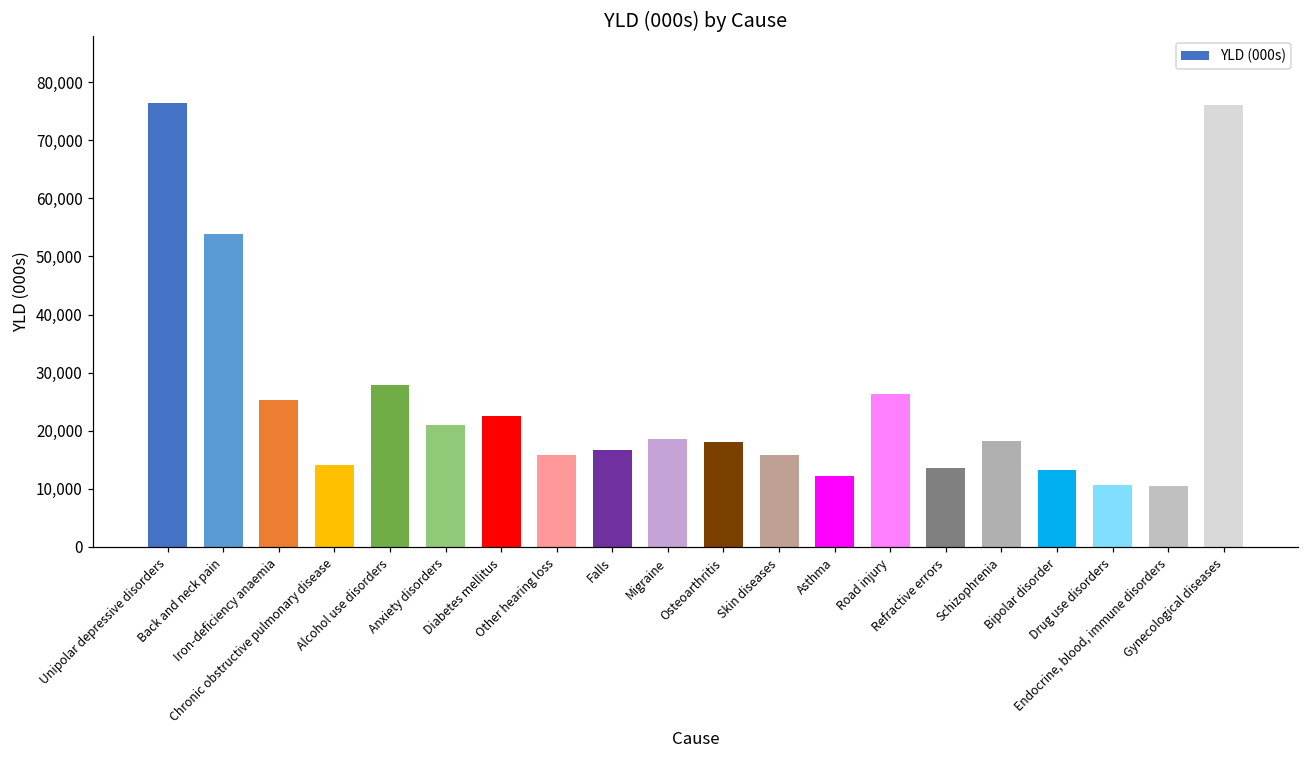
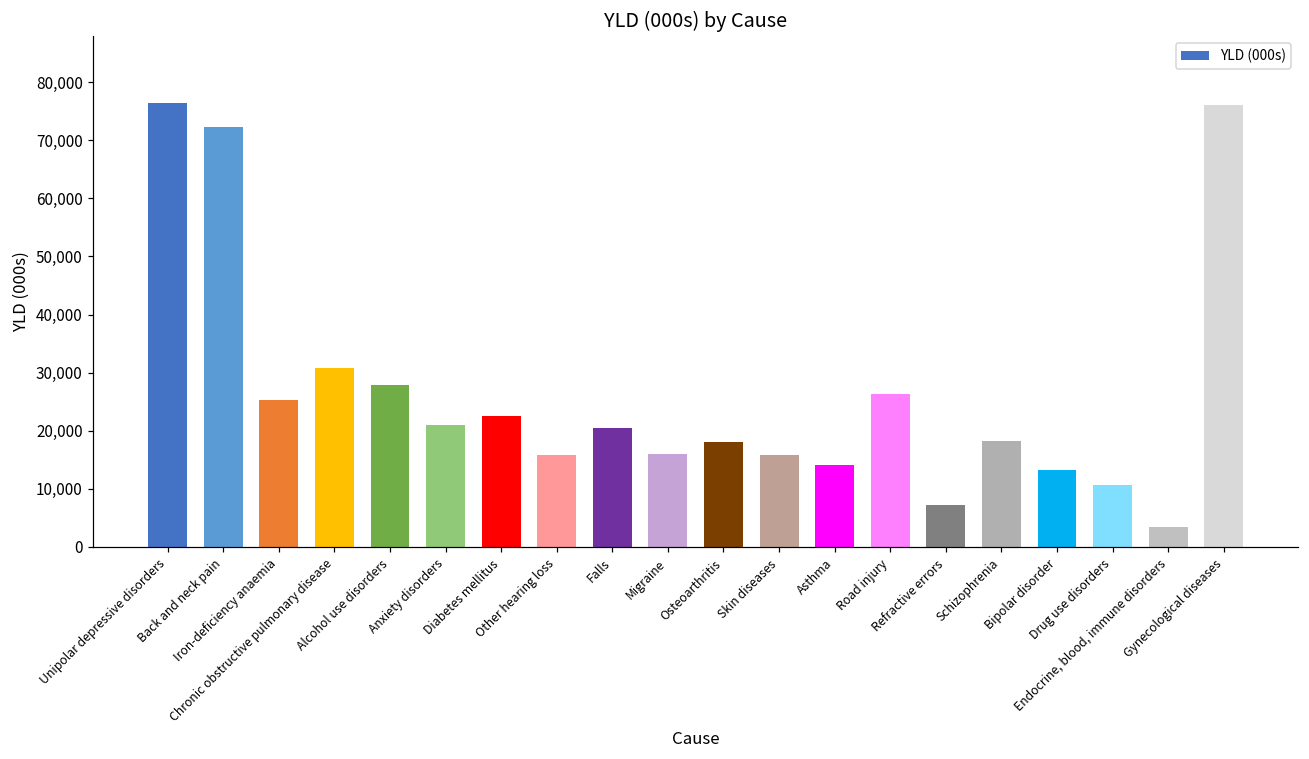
Back and neck pain: 54,000 -> 72,000
Chronic obstructive pulmonary disease: 14,000 -> 31,000
Falls: 17,000 -> 20,000
Migraine: 19,000 -> 16,000
Asthma: 12,000 -> 14,000
Refractive errors: 13,000 -> 7,000
Endocrine, blood, immune disorders: 10,000 -> 3,000
